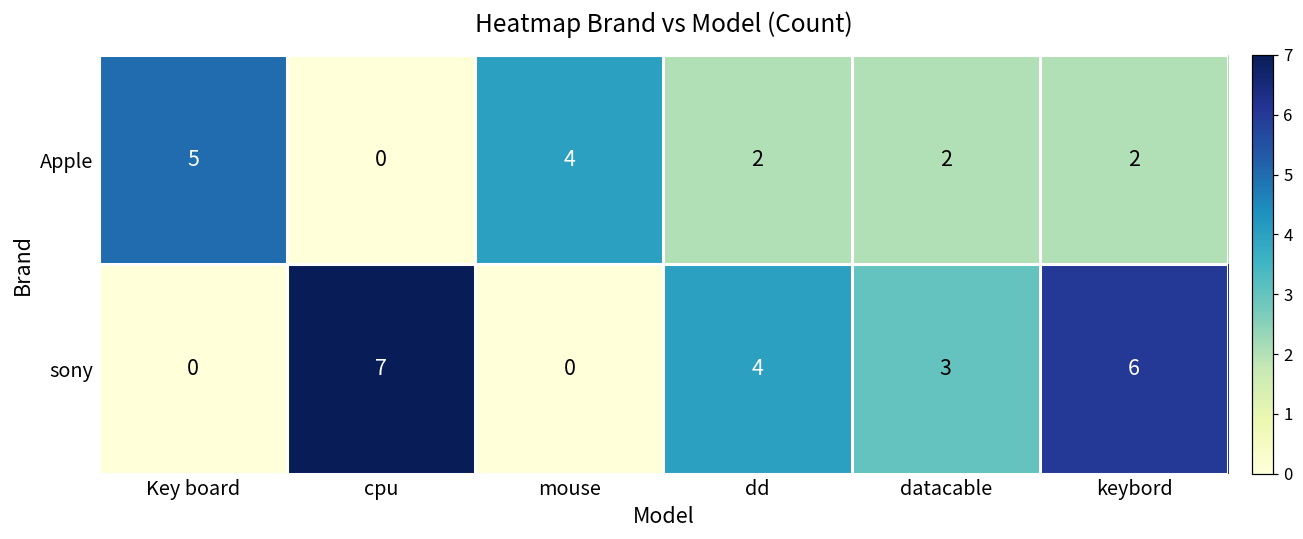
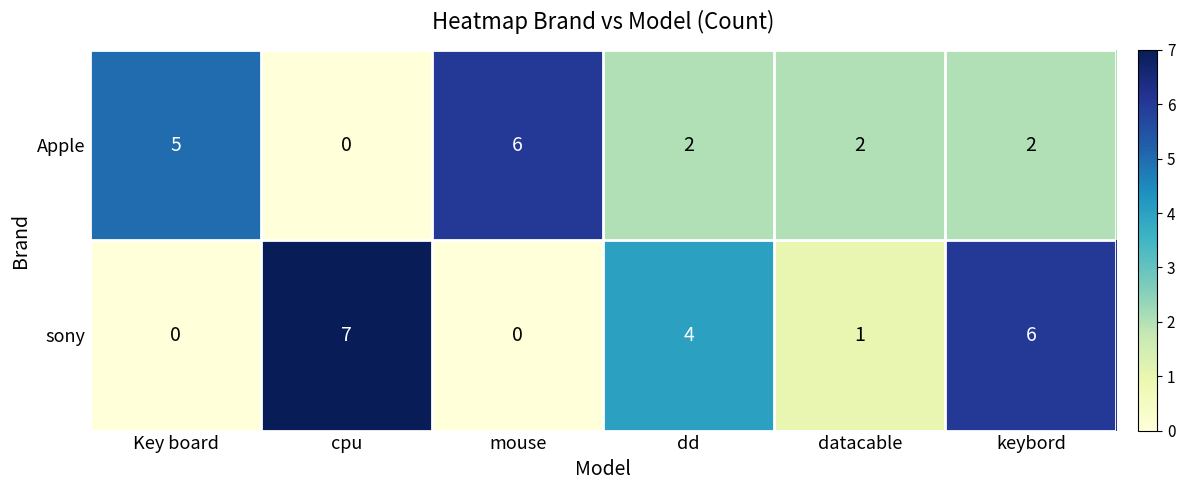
Apple, mouse: 4 -> 6
sony, datacable: 3 -> 1
